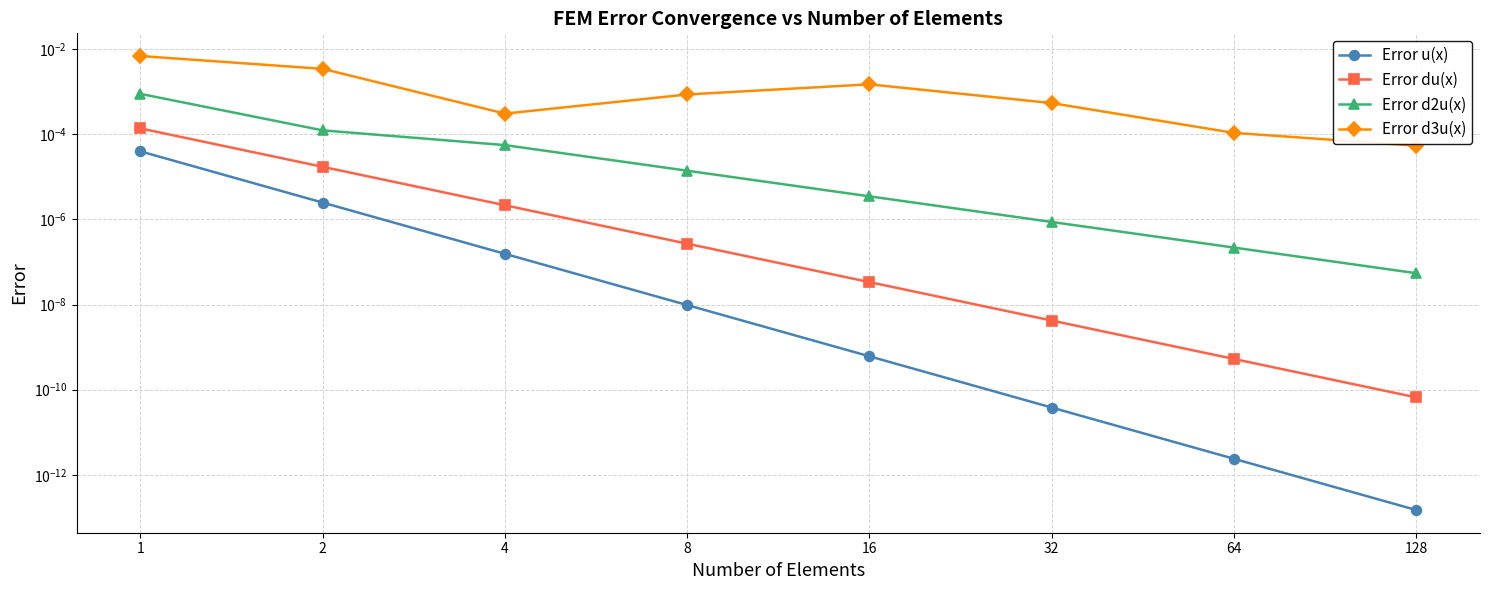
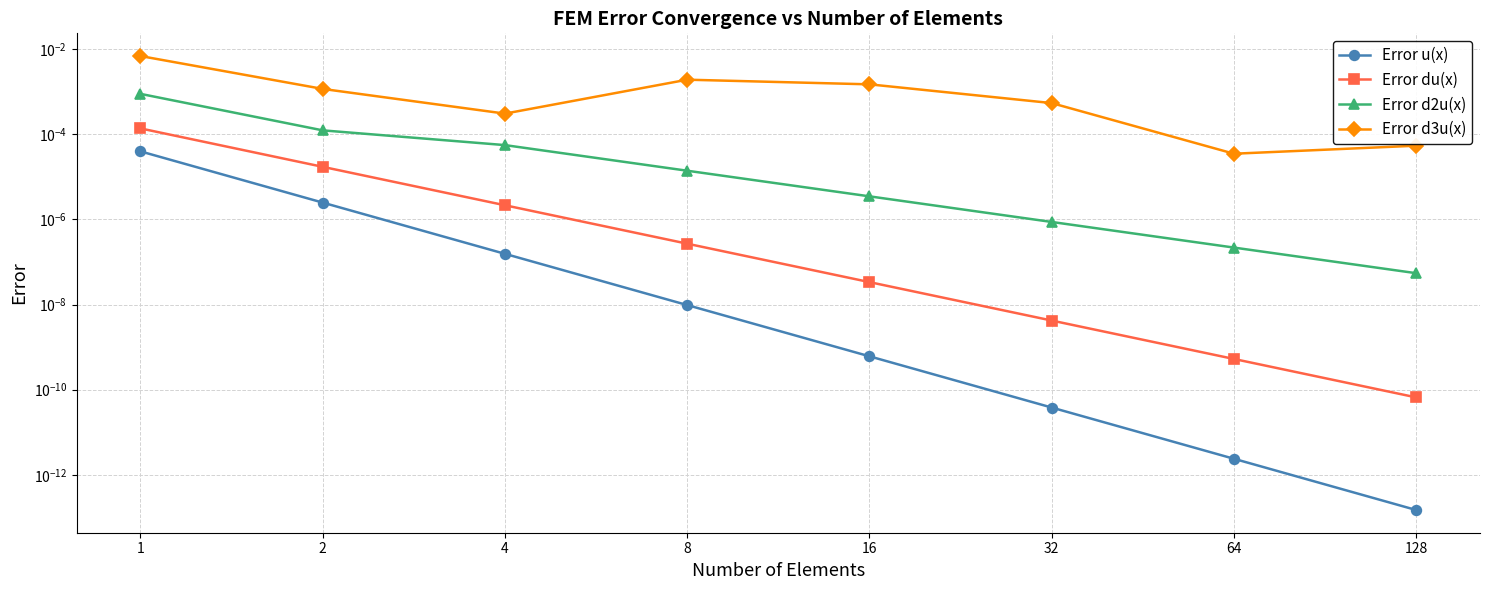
Error d3u(x), 2: 0.003 -> 0.0012
Error d3u(x), 8: 0.0009 -> 0.002
Error d3u(x), 64: 0.00011 -> 0.00004
